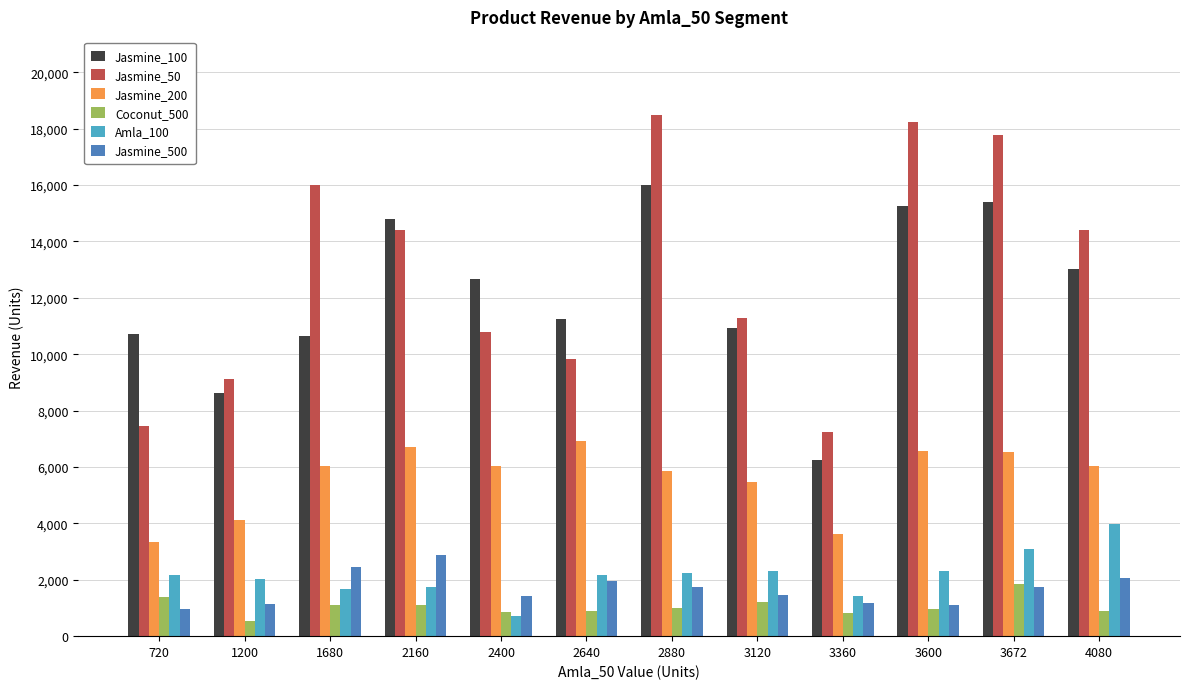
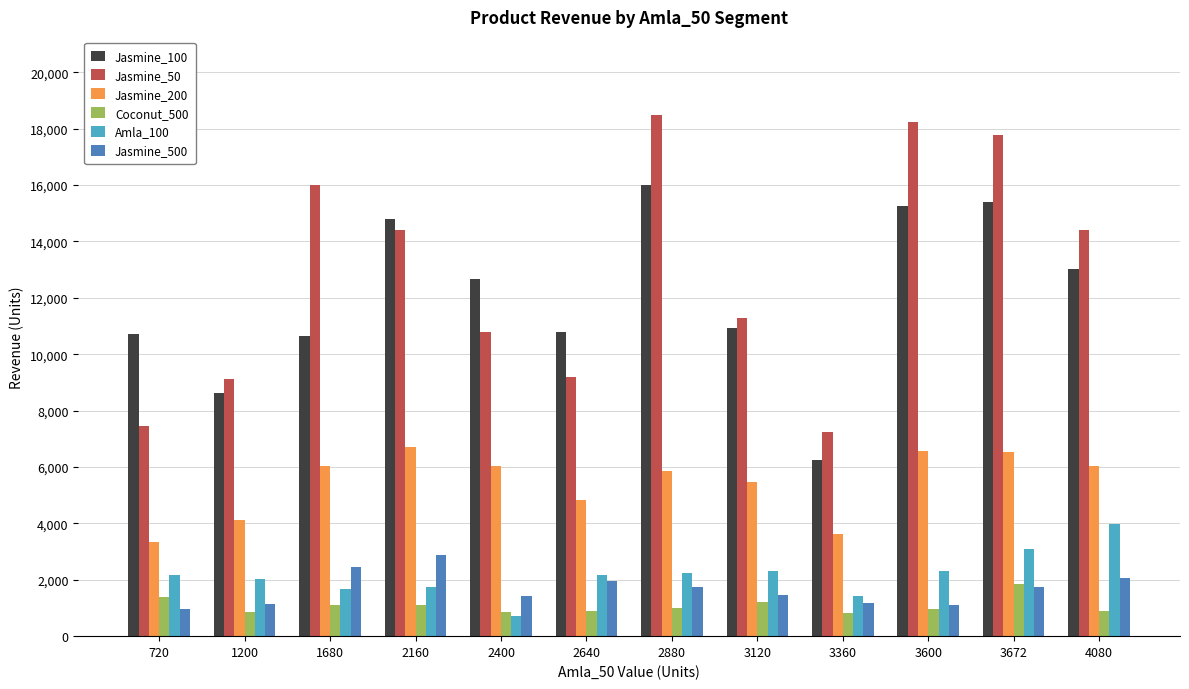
Coconut_500, 1200: 500 -> 900
Jasmine_100, 2640: 11,200 -> 10,800
Jasmine_50, 2640: 9,800 -> 9,200
Jasmine_200, 2640: 6,900 -> 4,800
